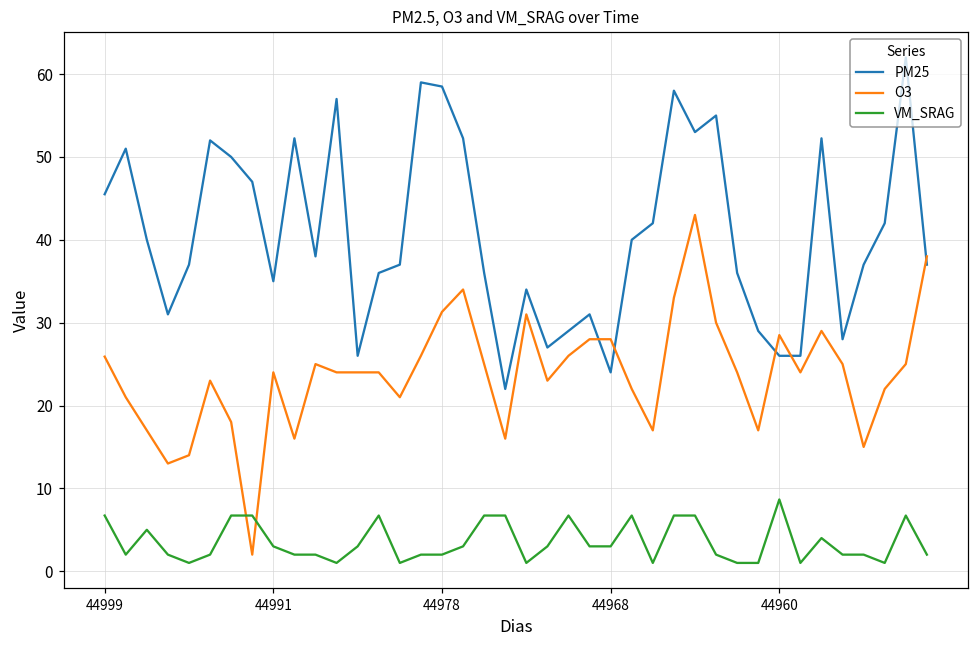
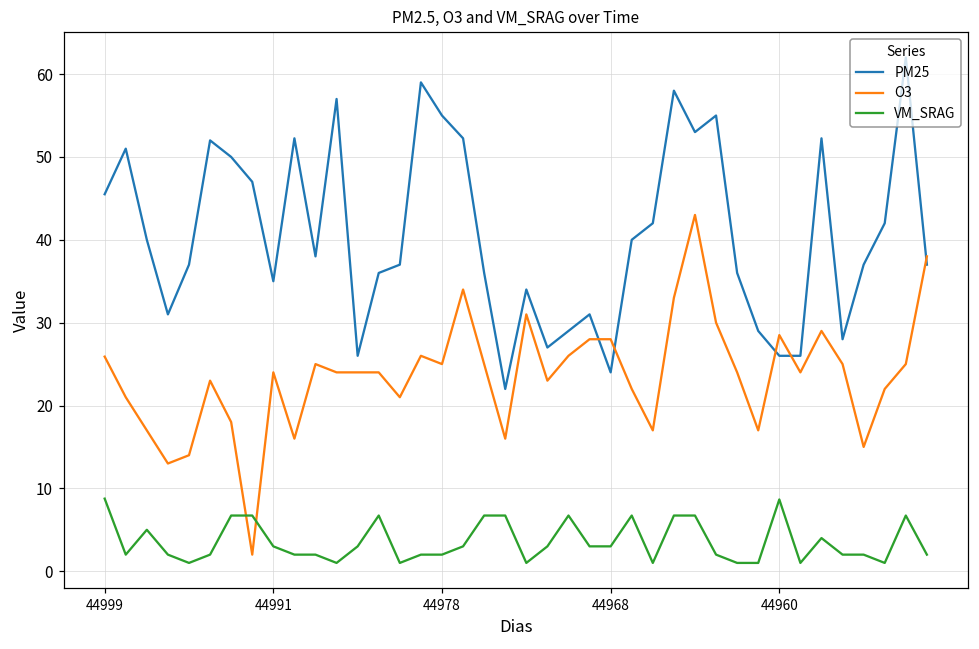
VM_SRAG, 44999: 7 -> 9
PM25, 44978: 59 -> 55
O3, 44978: 31 -> 25
